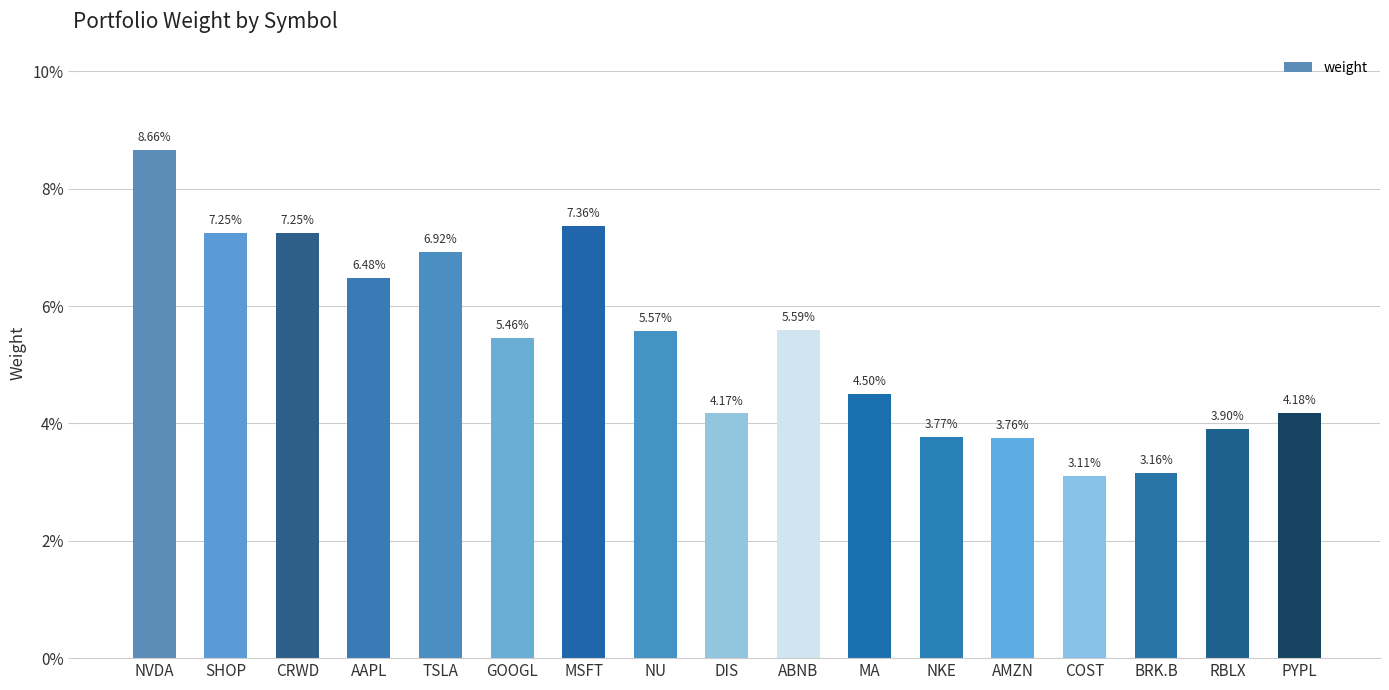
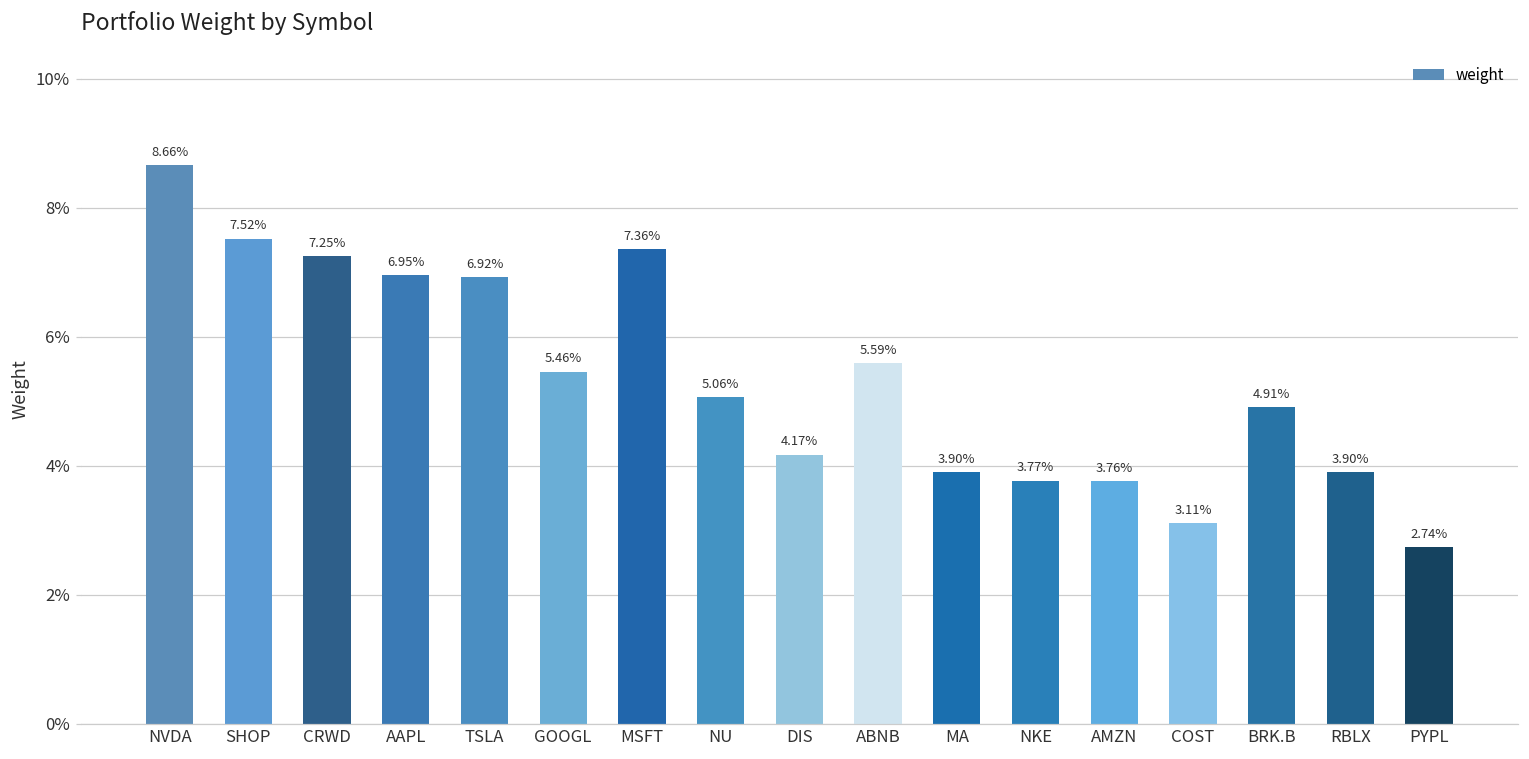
SHOP: 7.25% -> 7.52%
AAPL: 6.48% -> 6.95%
NU: 5.57% -> 5.06%
MA: 4.50% -> 3.90%
BRK.B: 3.16% -> 4.91%
PYPL: 4.18% -> 2.74%
